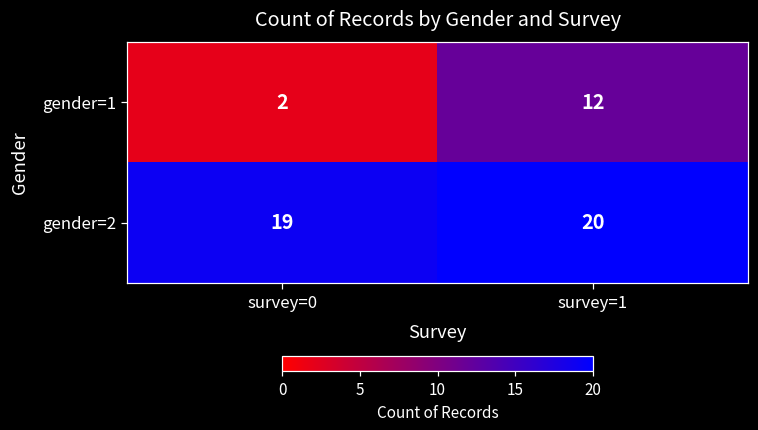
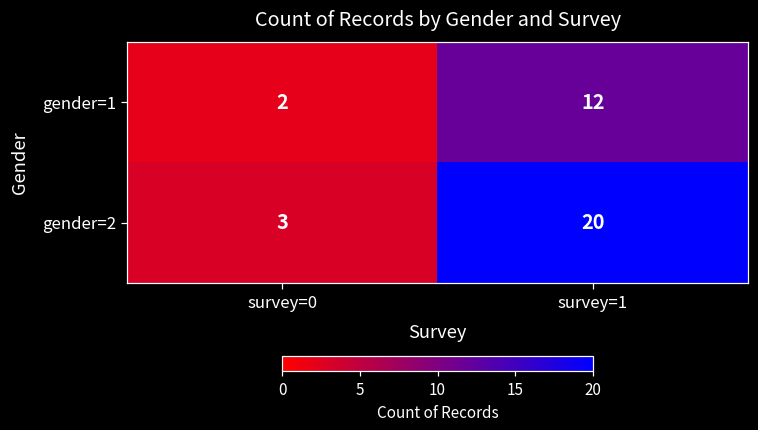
gender=2, survey=0: 19 -> 3
